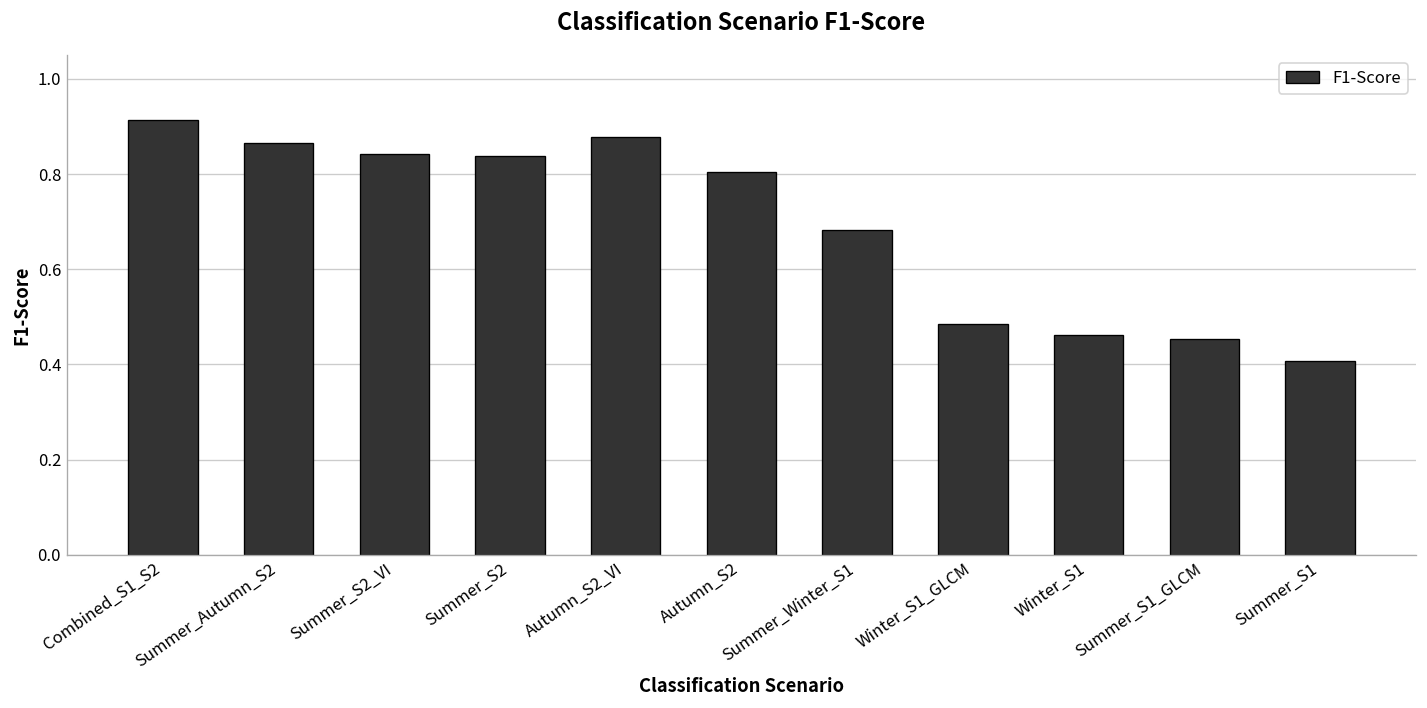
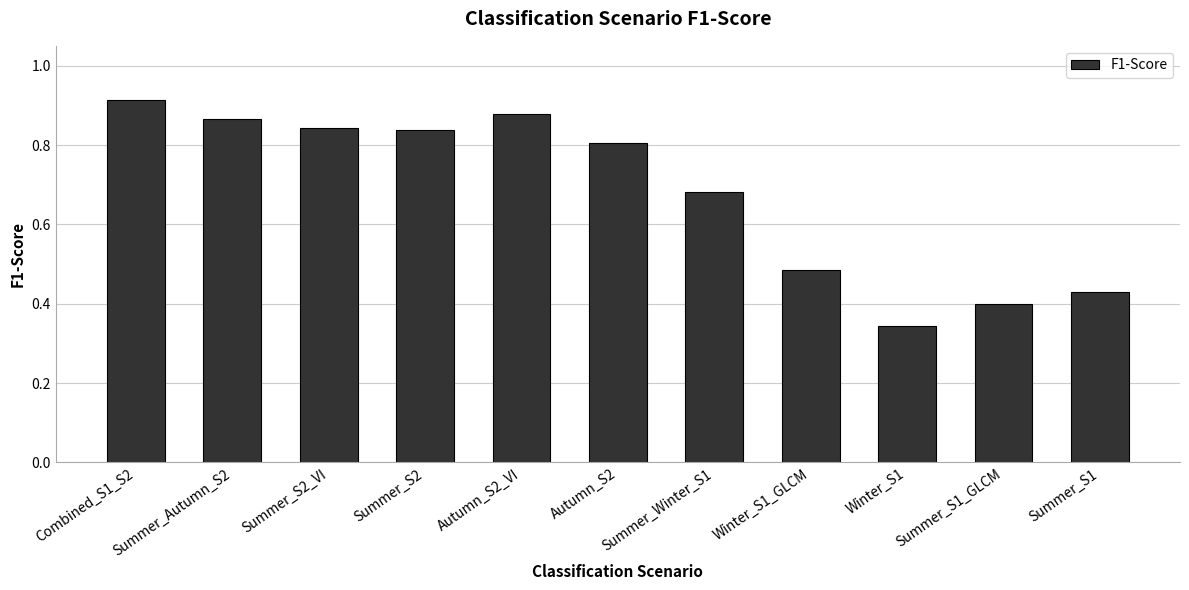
Winter_S1: 0.46 -> 0.34
Summer_S1_GLCM: 0.45 -> 0.40
Summer_S1: 0.41 -> 0.43
